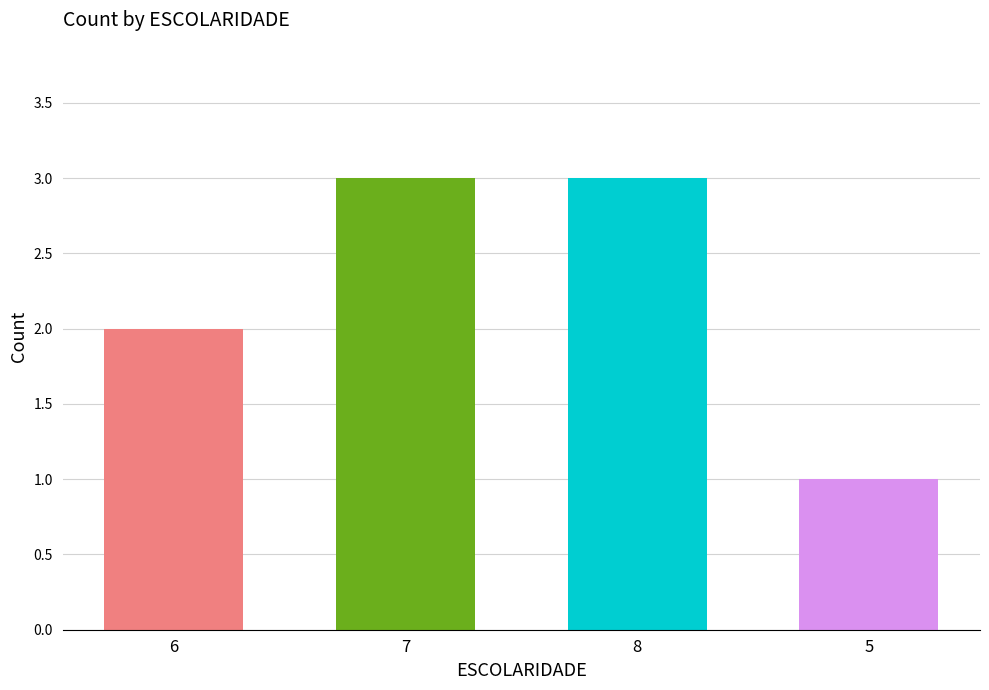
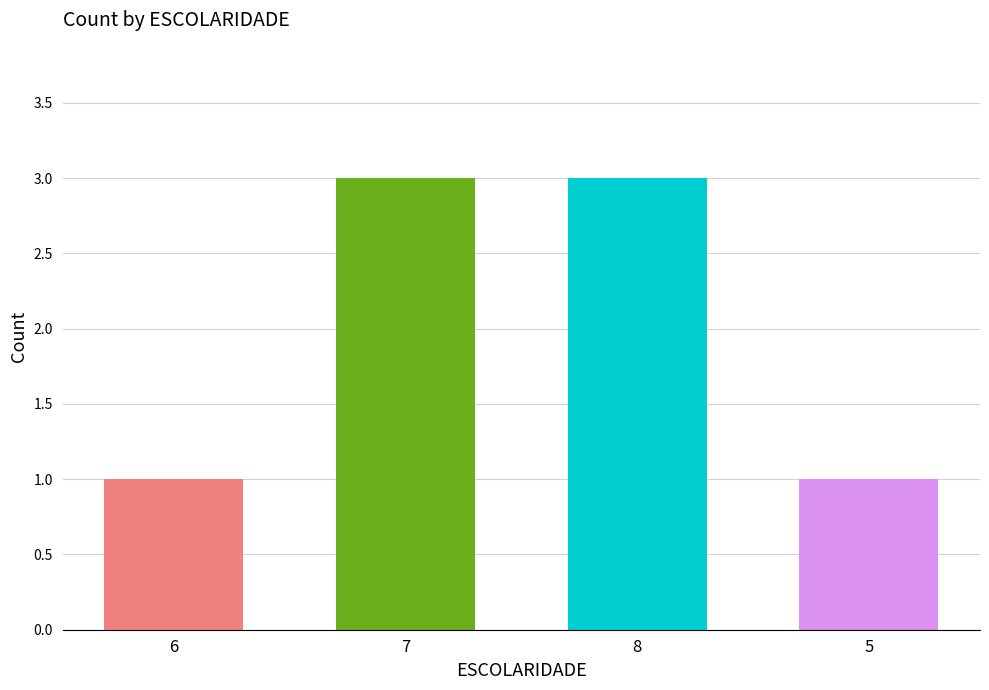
6: 2 -> 1
